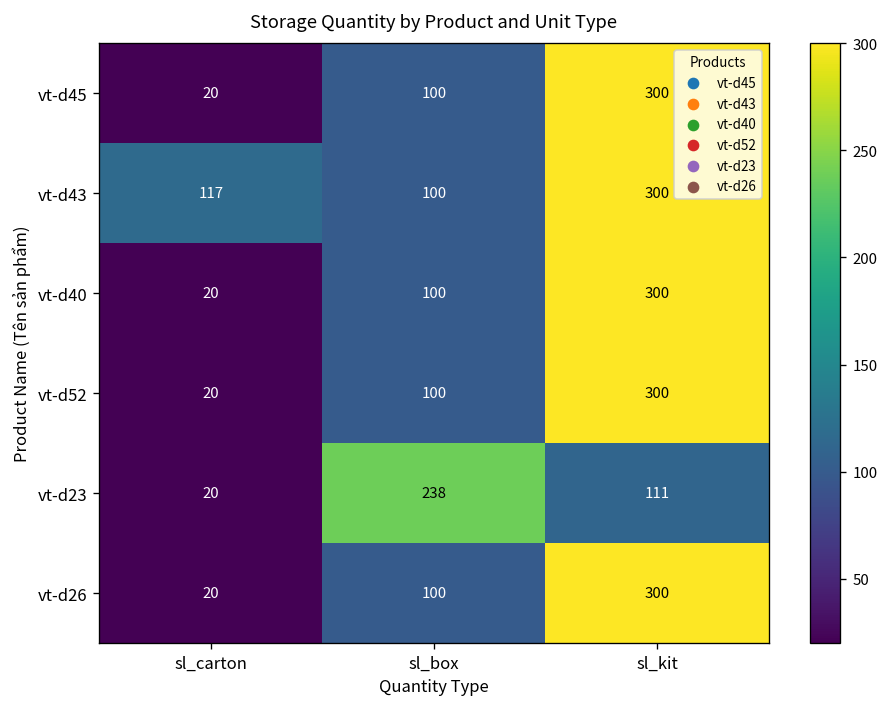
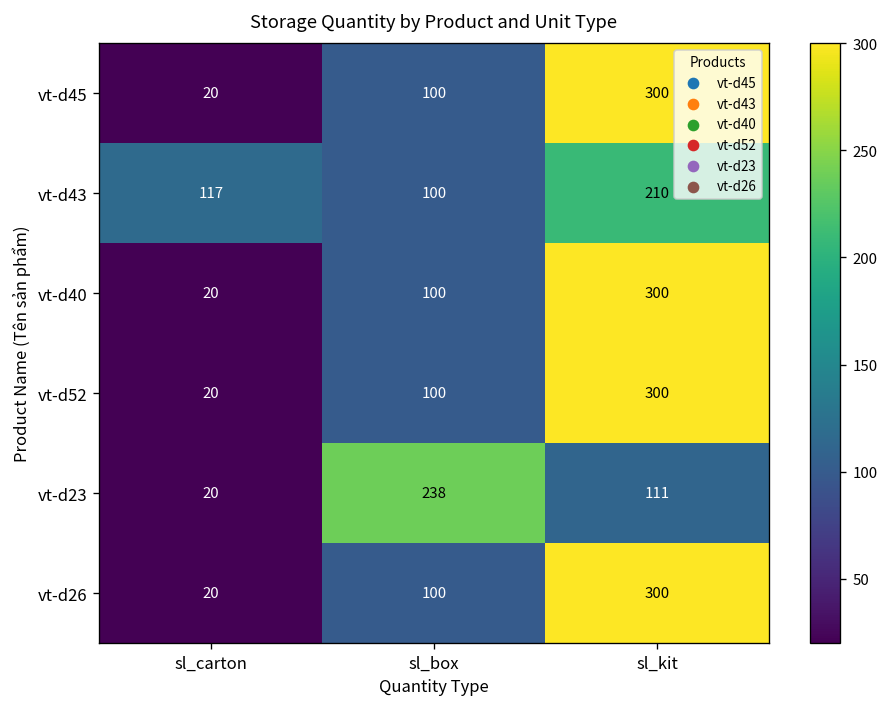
vt-d43, sl_kit: 300 -> 210
